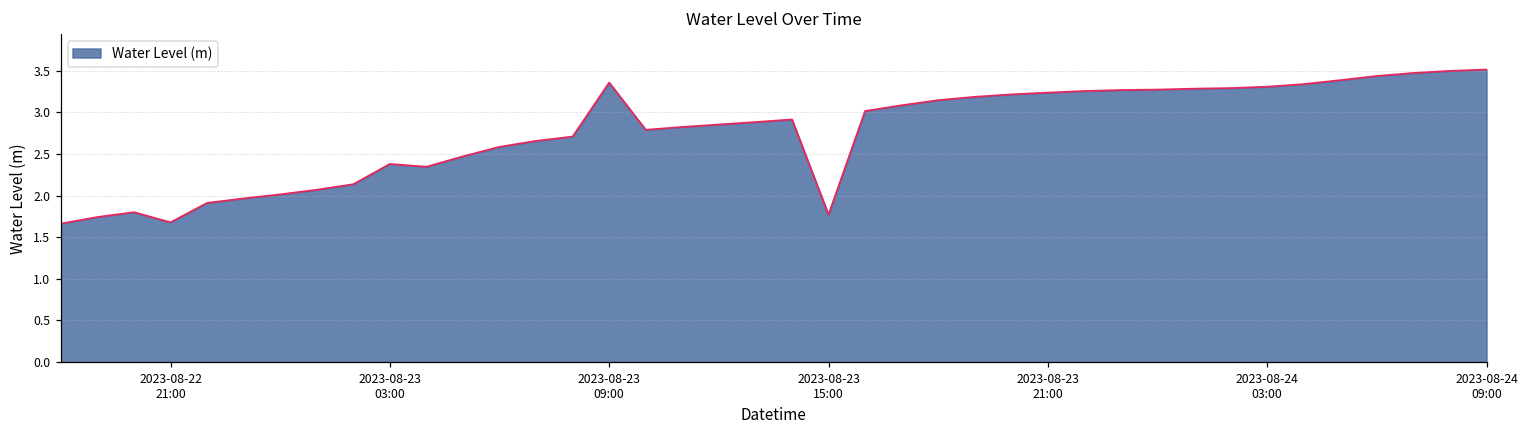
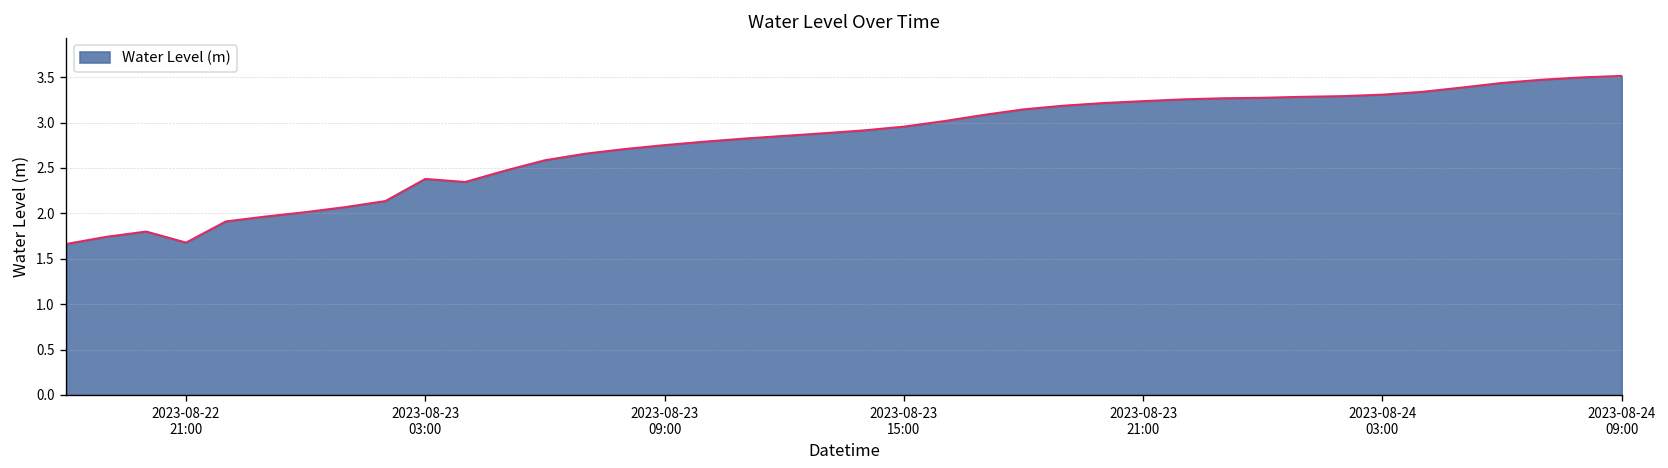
2023-08-23 09:00: 3.4 -> 2.8
2023-08-23 15:00: 1.8 -> 3.0
